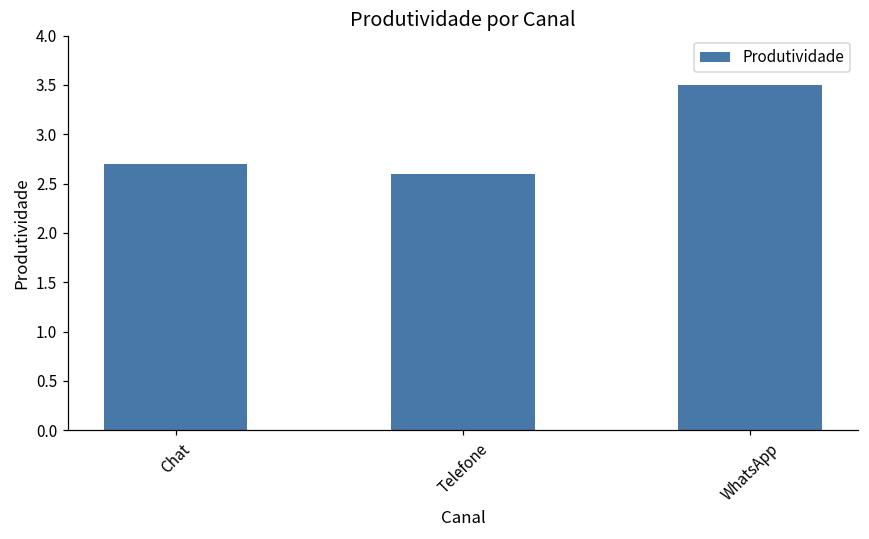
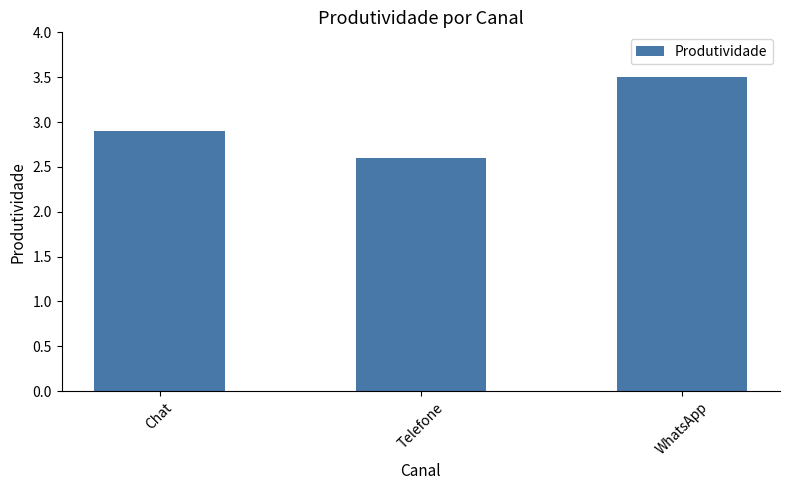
Chat: 2.7 -> 2.9
